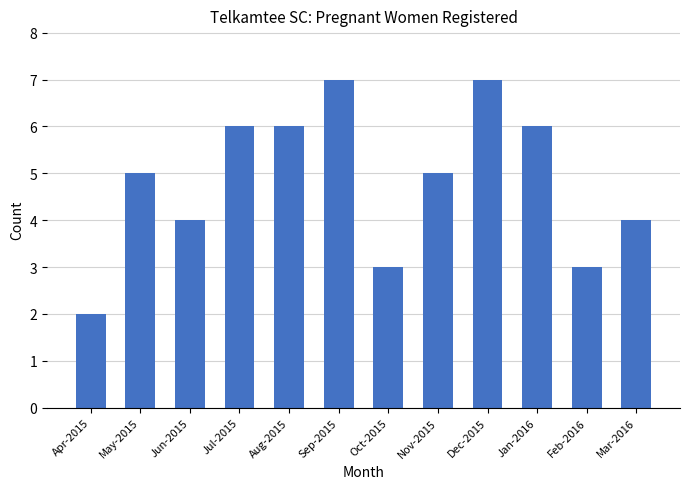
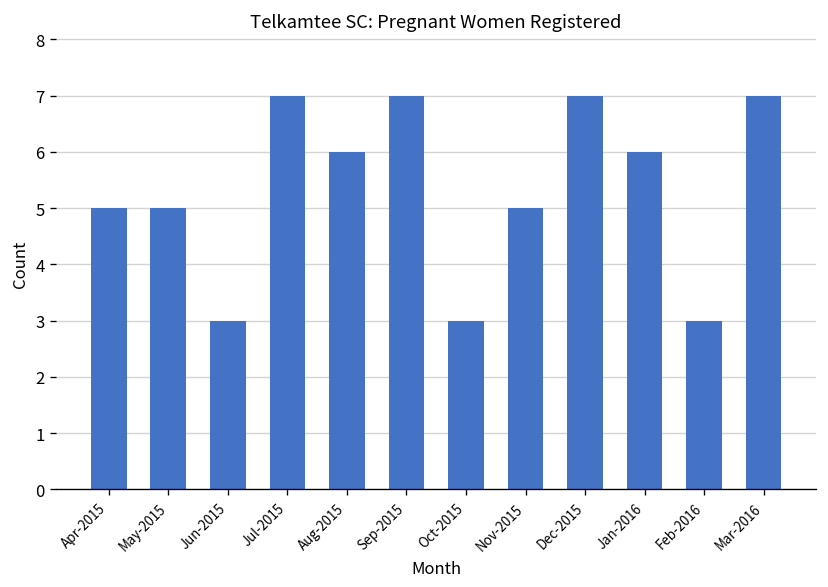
Apr-2015: 2 -> 5
Jun-2015: 4 -> 3
Jul-2015: 6 -> 7
Mar-2016: 4 -> 7
